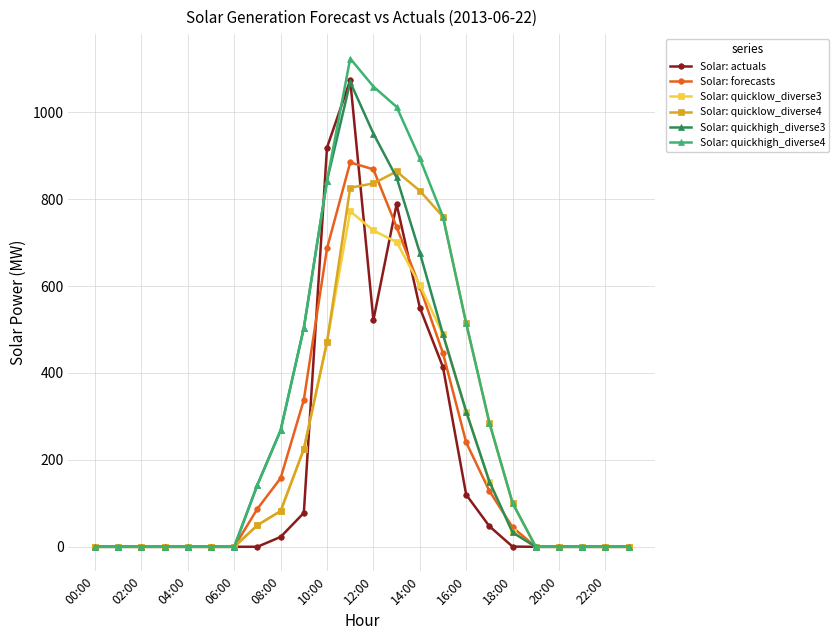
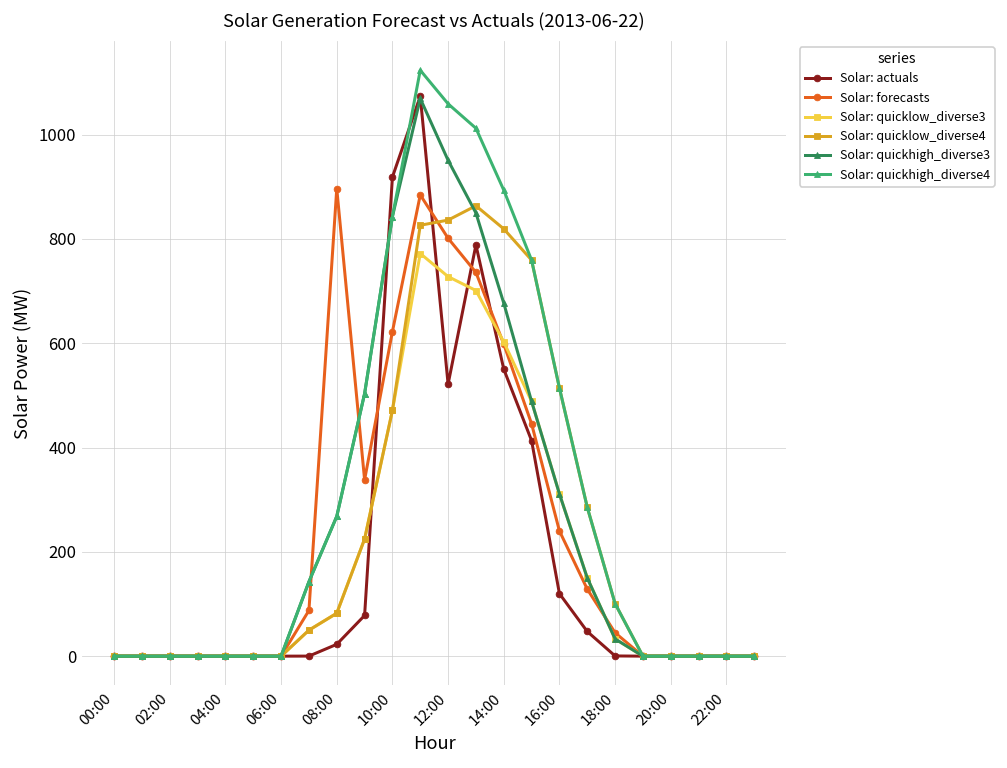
Solar: forecasts, 08:00: 160 -> 900
Solar: forecasts, 10:00: 690 -> 620
Solar: forecasts, 12:00: 870 -> 800
